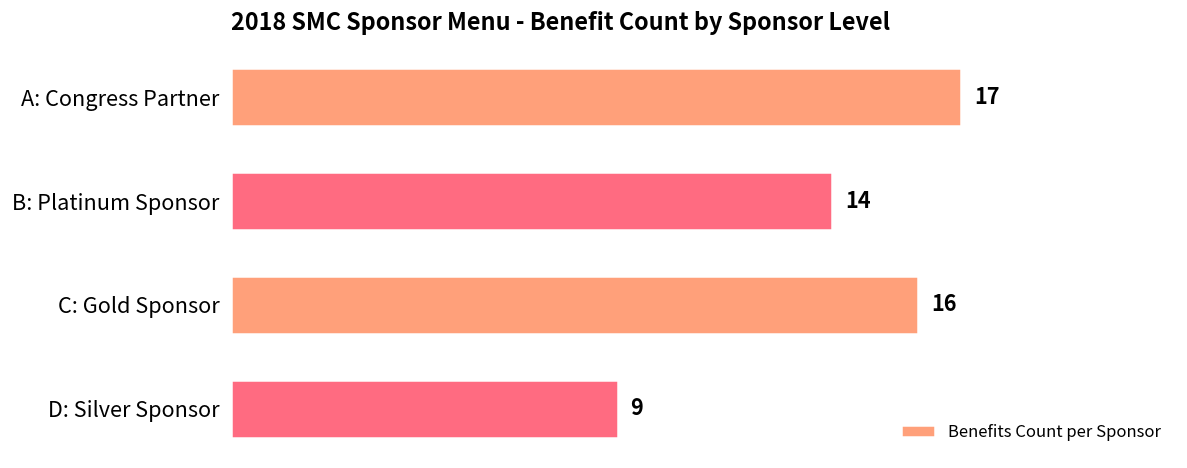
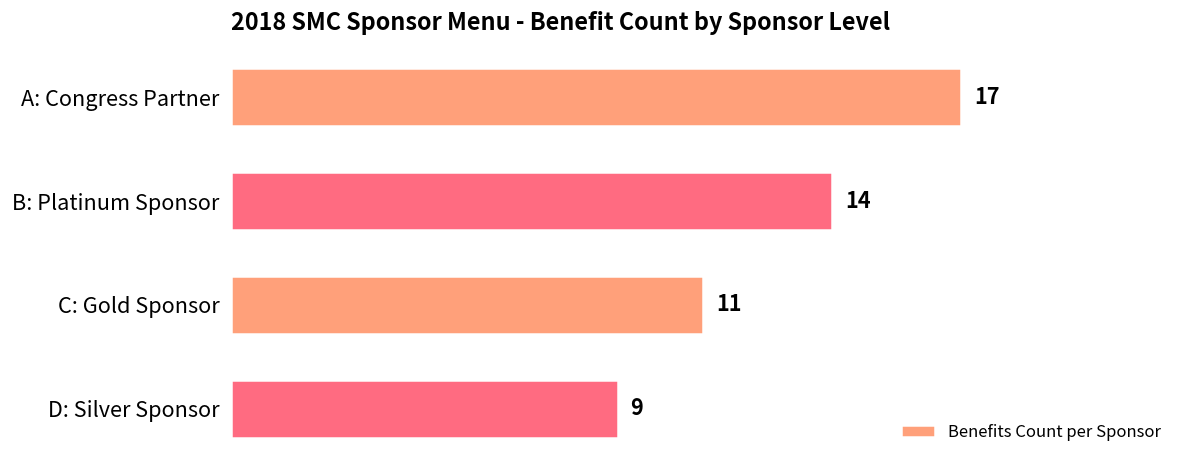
C: Gold Sponsor: 16 -> 11
